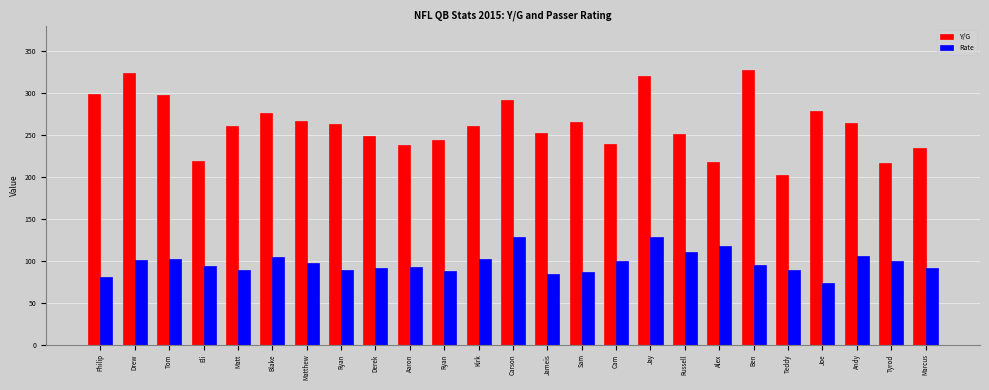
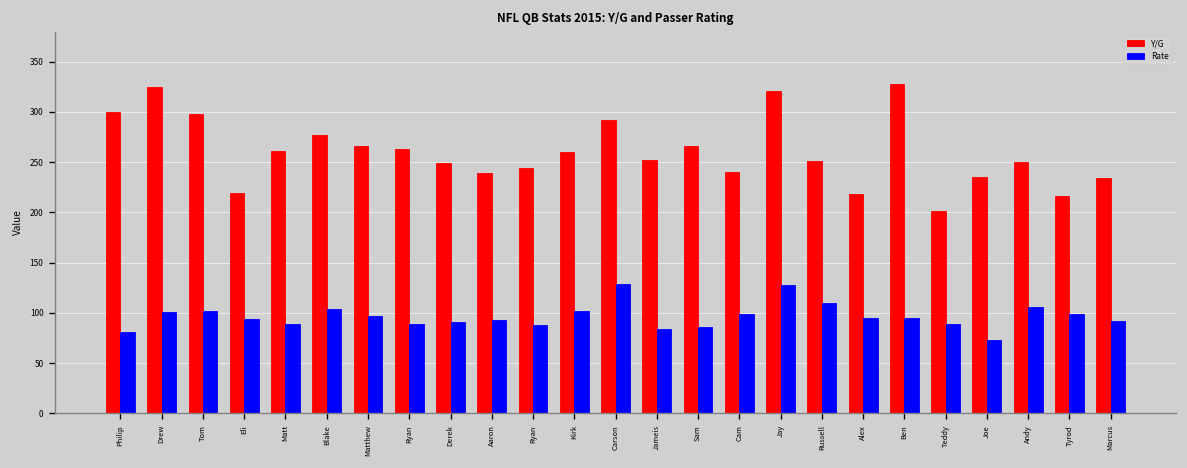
Rate, Alex: 120 -> 100
Y/G, Joe: 280 -> 240
Y/G, Andy: 260 -> 250
